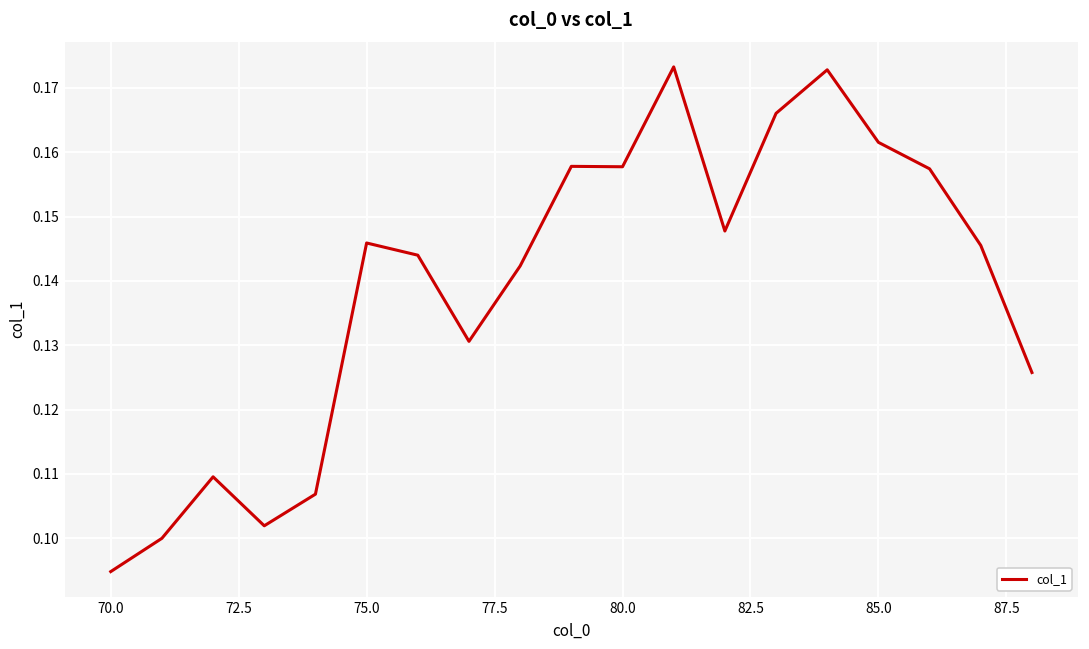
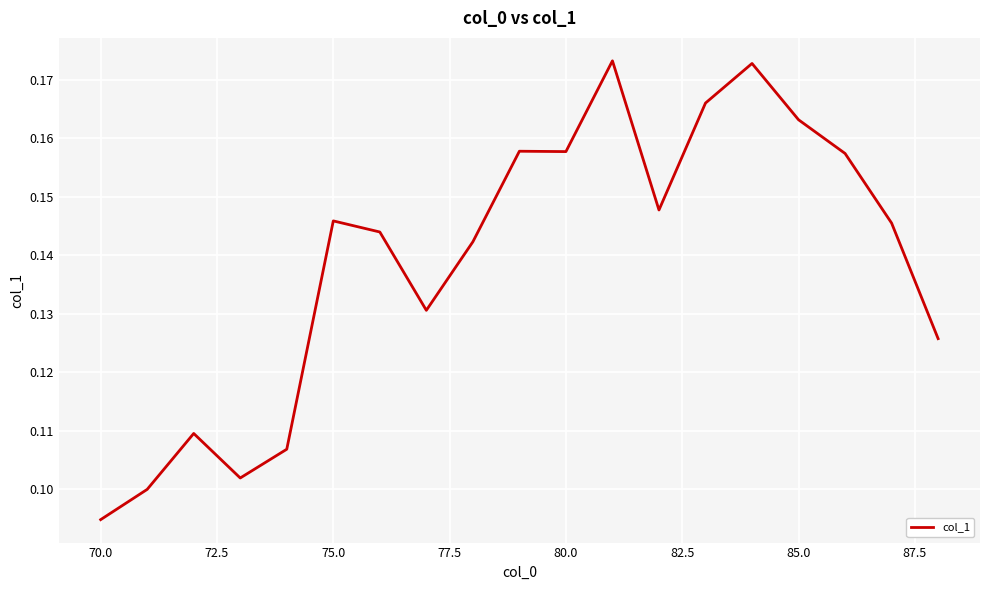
85.0: 0.162 -> 0.163
